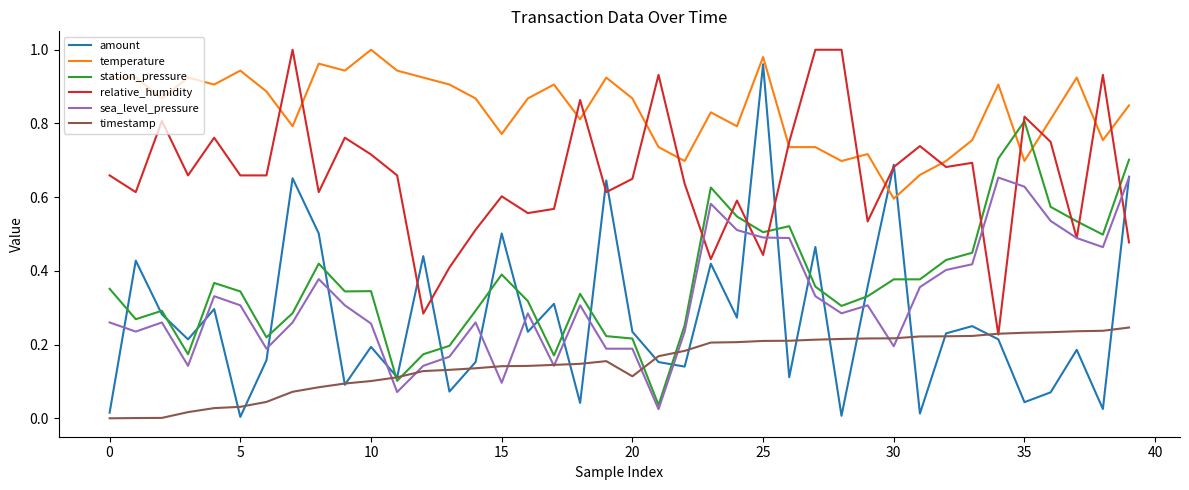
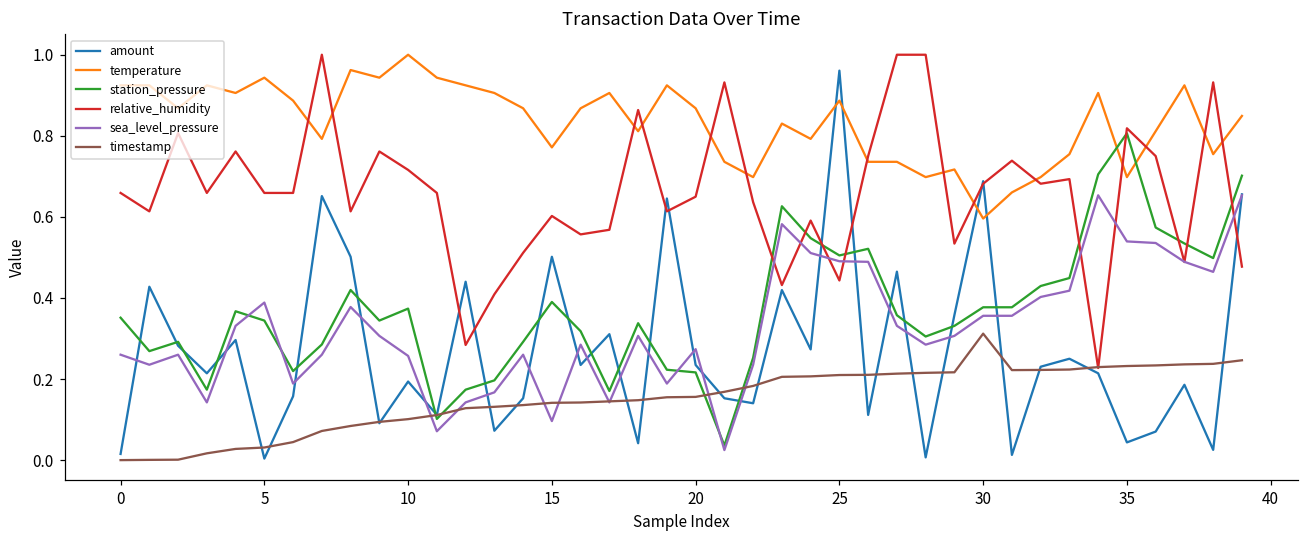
sea_level_pressure, 5: 0.31 -> 0.39
station_pressure, 10: 0.35 -> 0.37
sea_level_pressure, 20: 0.19 -> 0.27
timestamp, 20: 0.11 -> 0.16
temperature, 25: 0.98 -> 0.89
sea_level_pressure, 30: 0.20 -> 0.36
timestamp, 30: 0.22 -> 0.31
sea_level_pressure, 35: 0.63 -> 0.54
